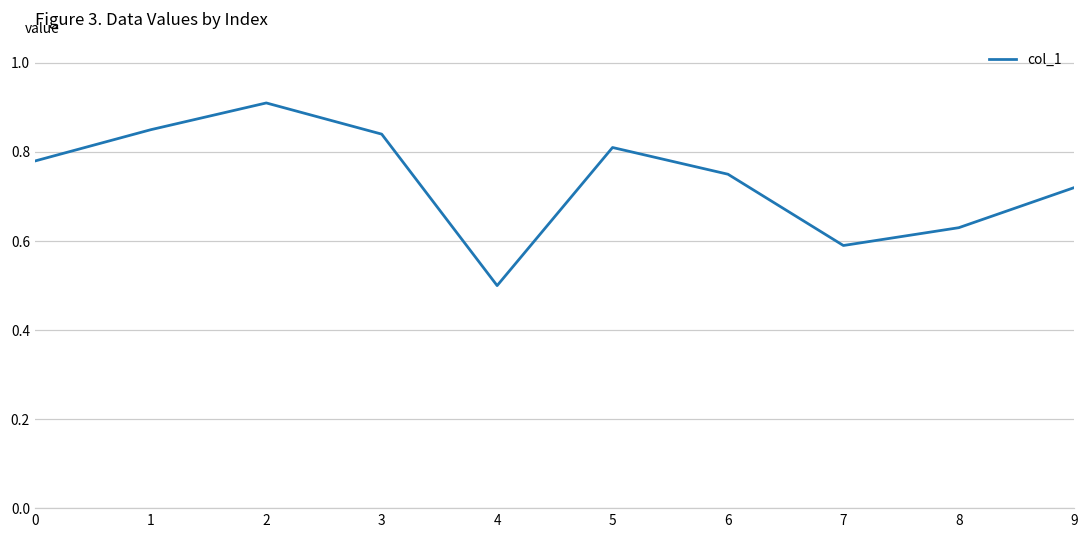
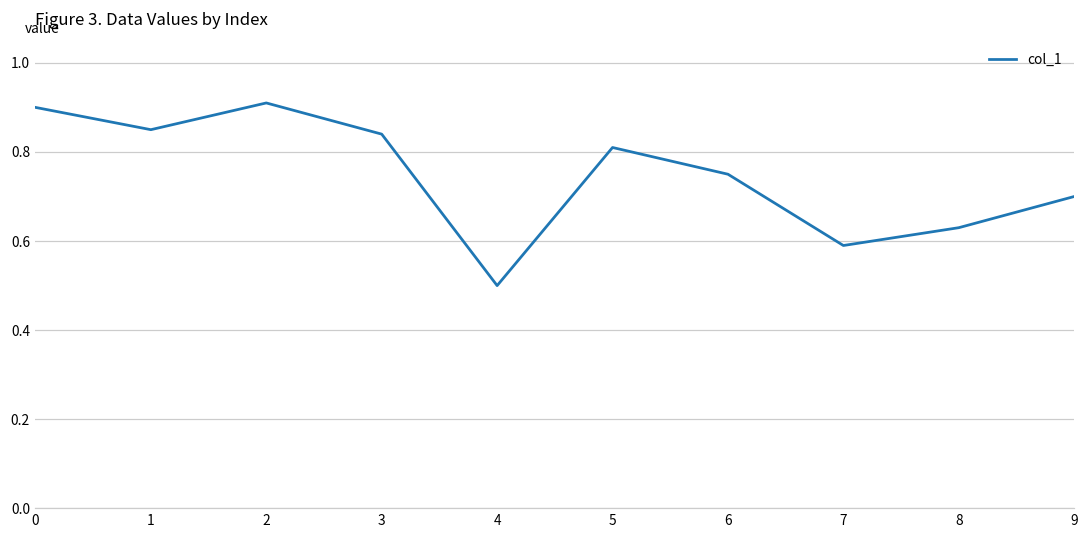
0: 0.78 -> 0.90
9: 0.72 -> 0.70
